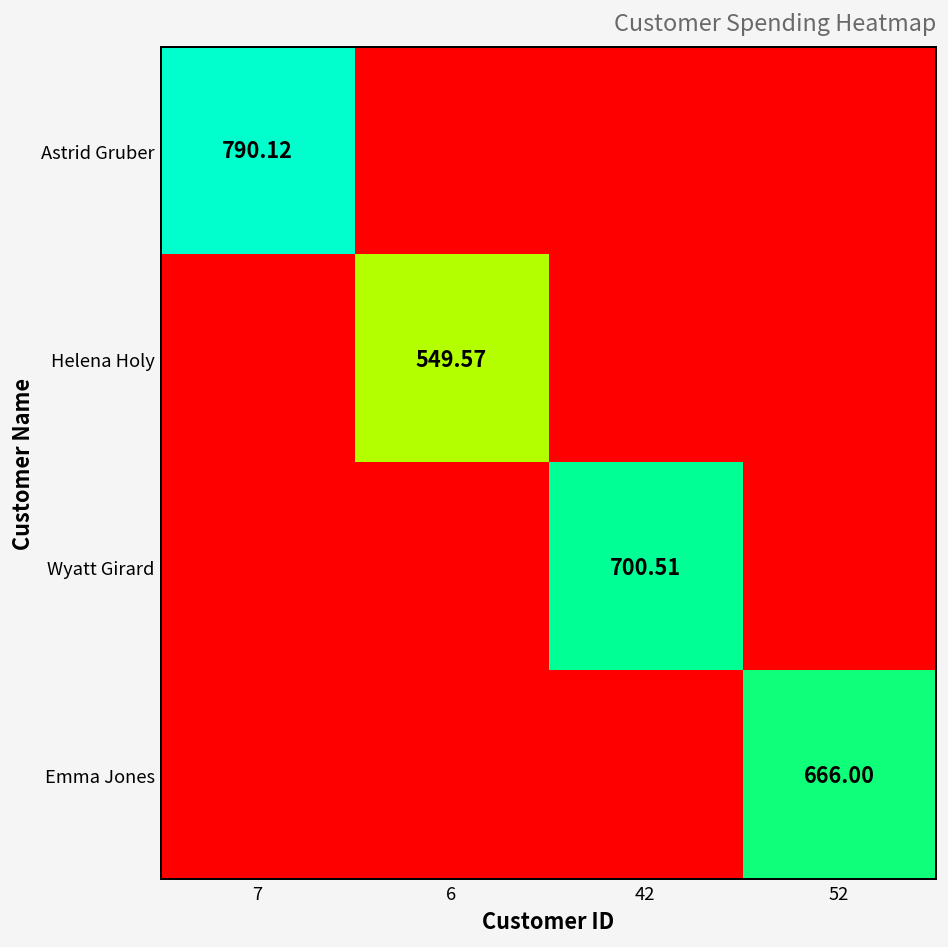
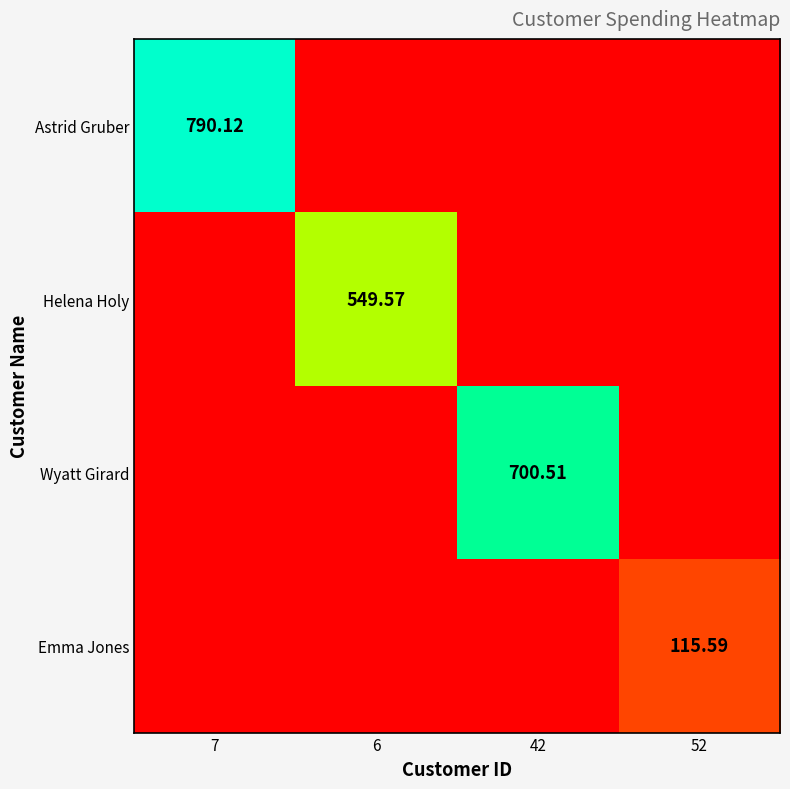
Emma Jones, 52: 666.00 -> 115.59
